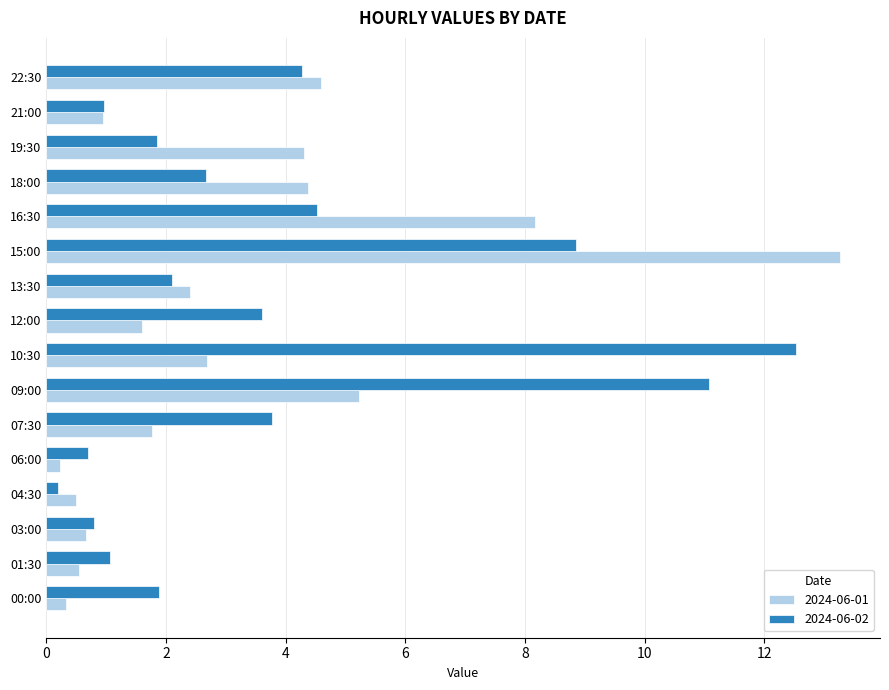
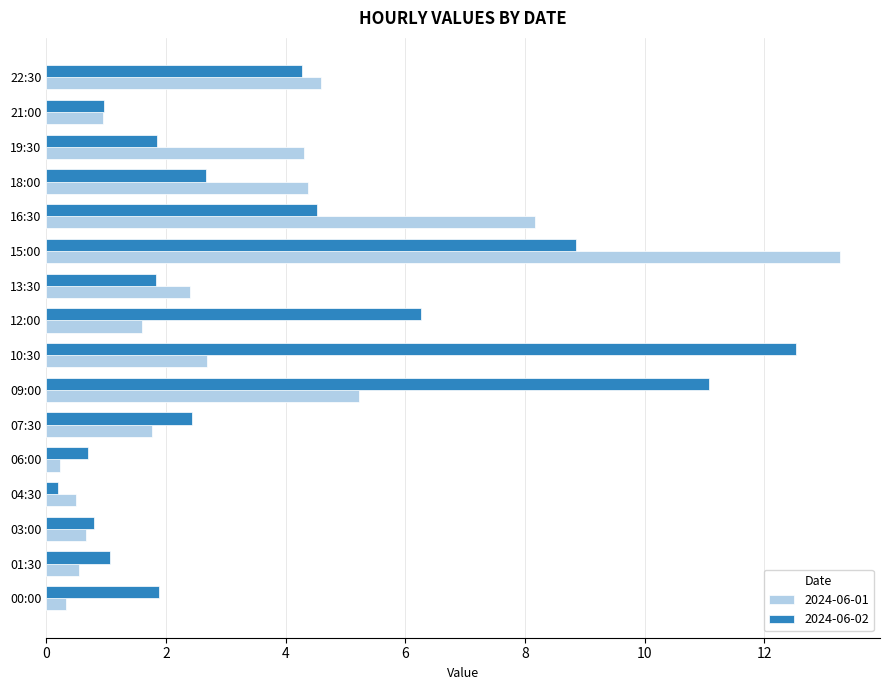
2024-06-02, 13:30: 2.1 -> 1.8
2024-06-02, 12:00: 3.6 -> 6.3
2024-06-02, 07:30: 3.8 -> 2.4
